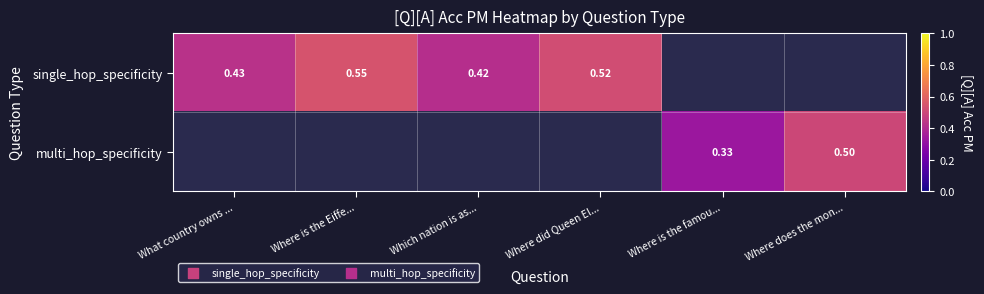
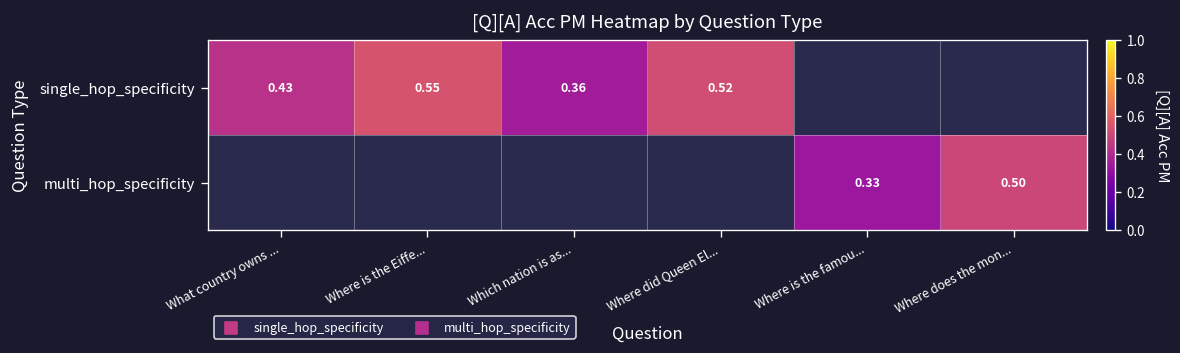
single_hop_specificity, Which nation is as...: 0.42 -> 0.36
